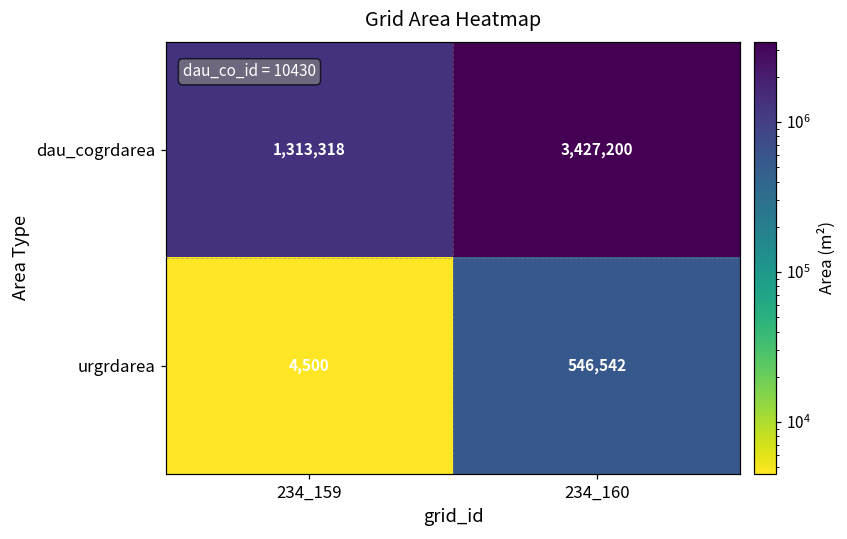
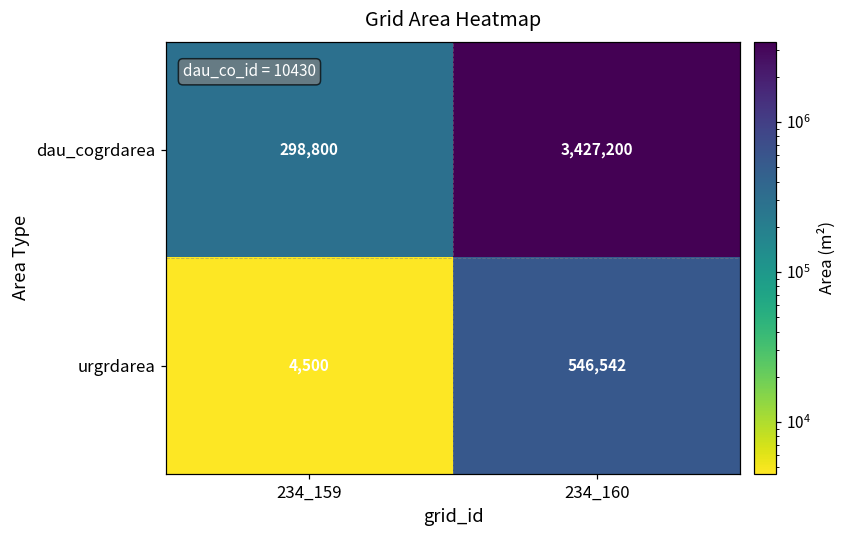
dau_cogrdarea, 234_159: 1,313,318 -> 298,800
